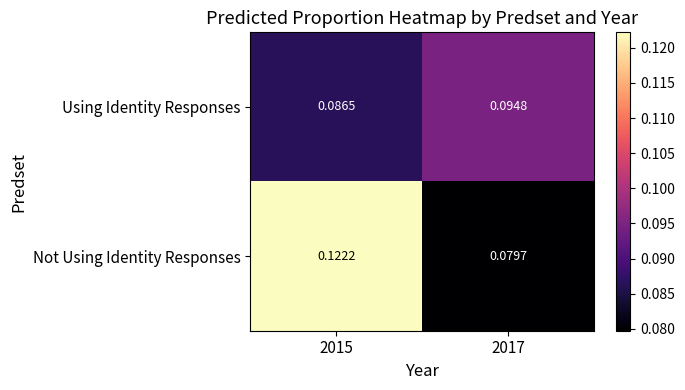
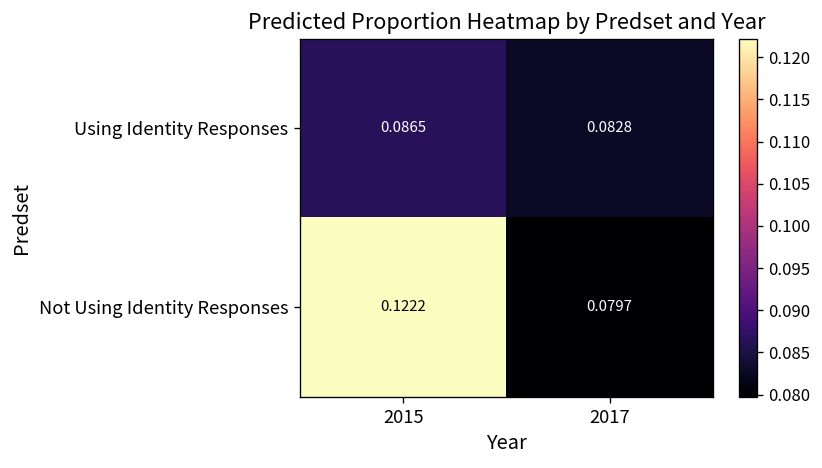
Using Identity Responses, 2017: 0.0948 -> 0.0828
